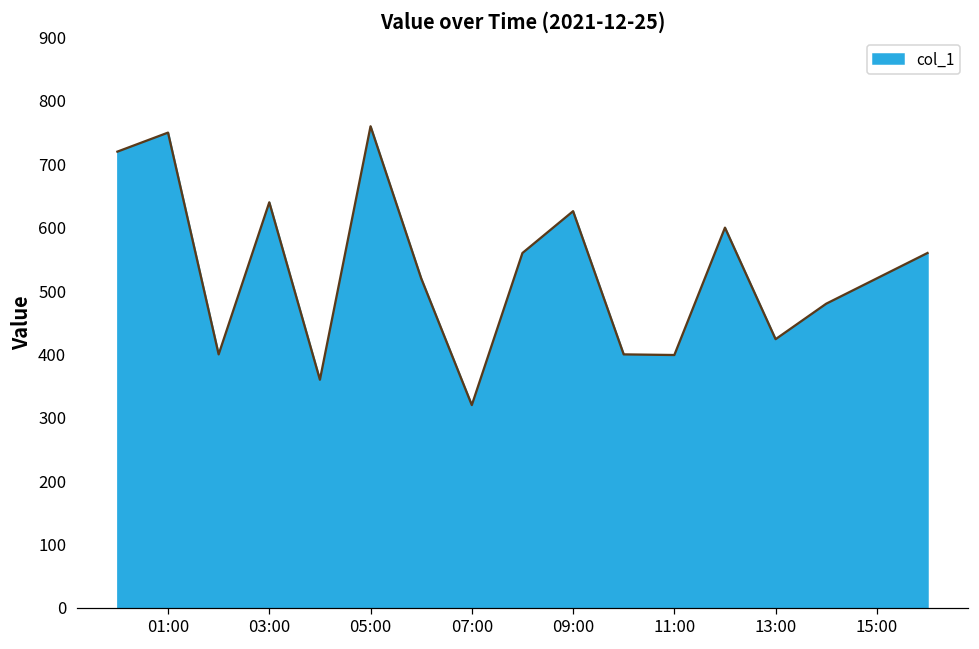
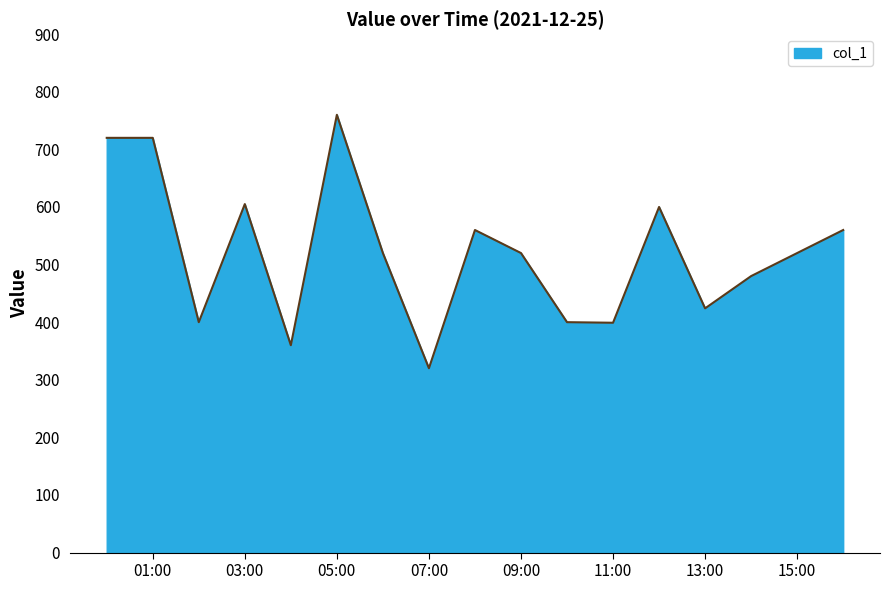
01:00: 750 -> 720
03:00: 640 -> 610
09:00: 630 -> 520
